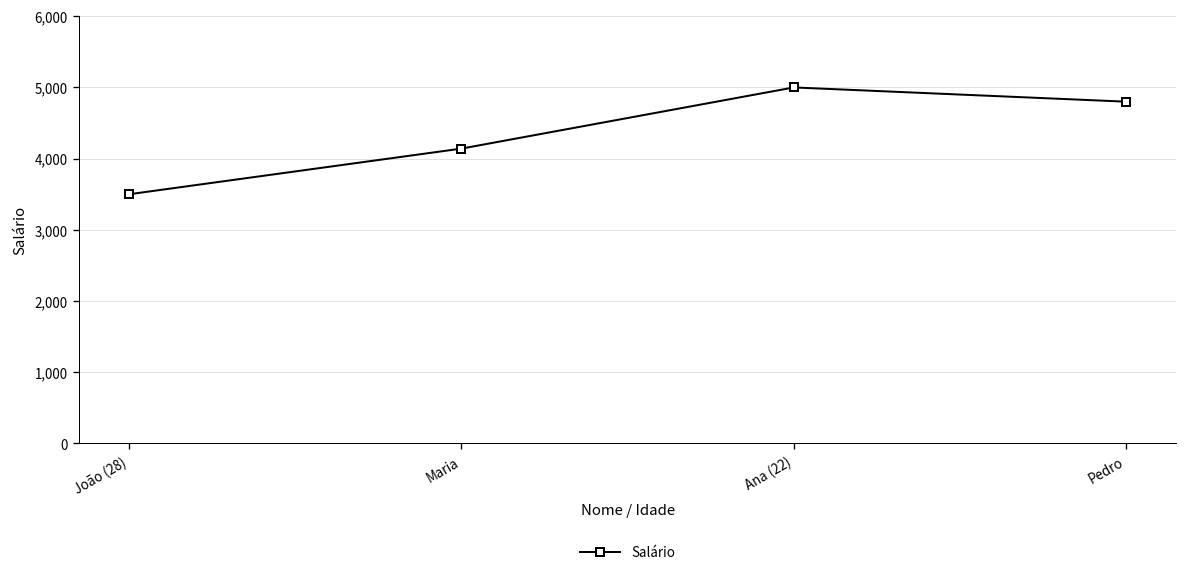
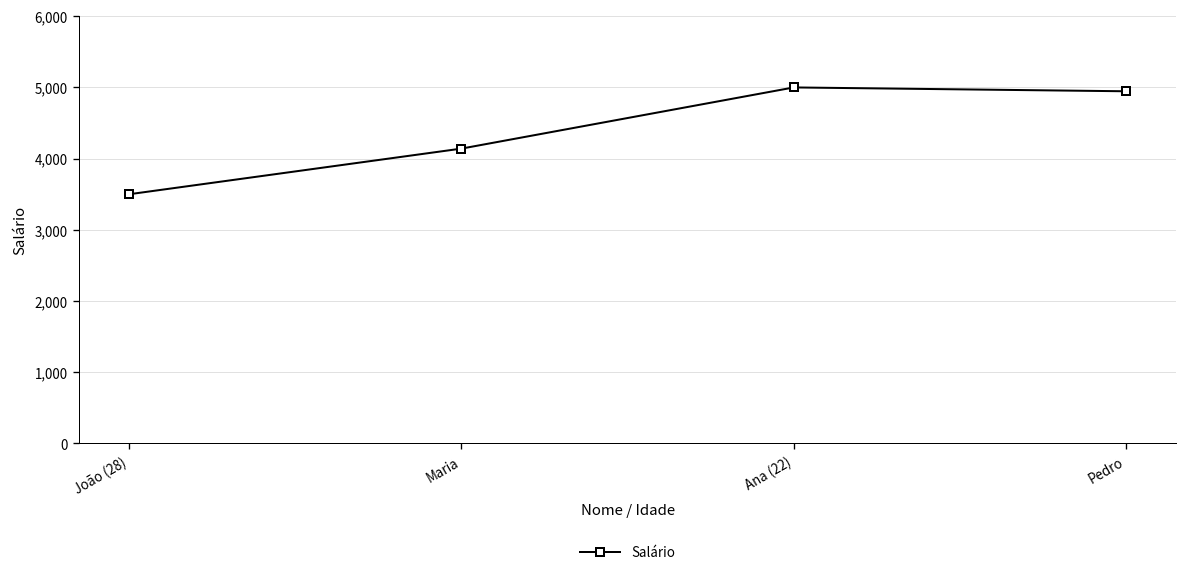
Pedro: 4,800 -> 4,900
